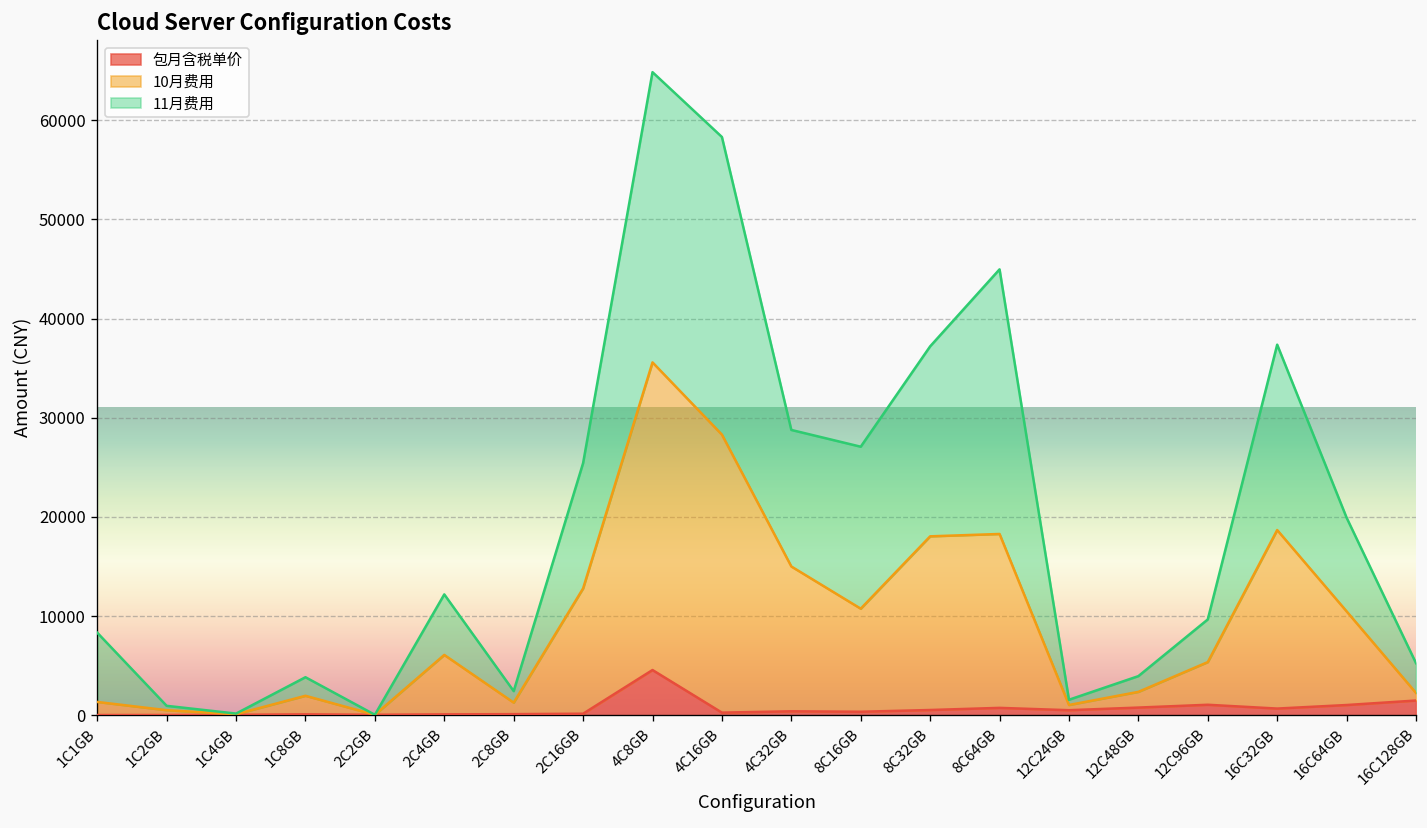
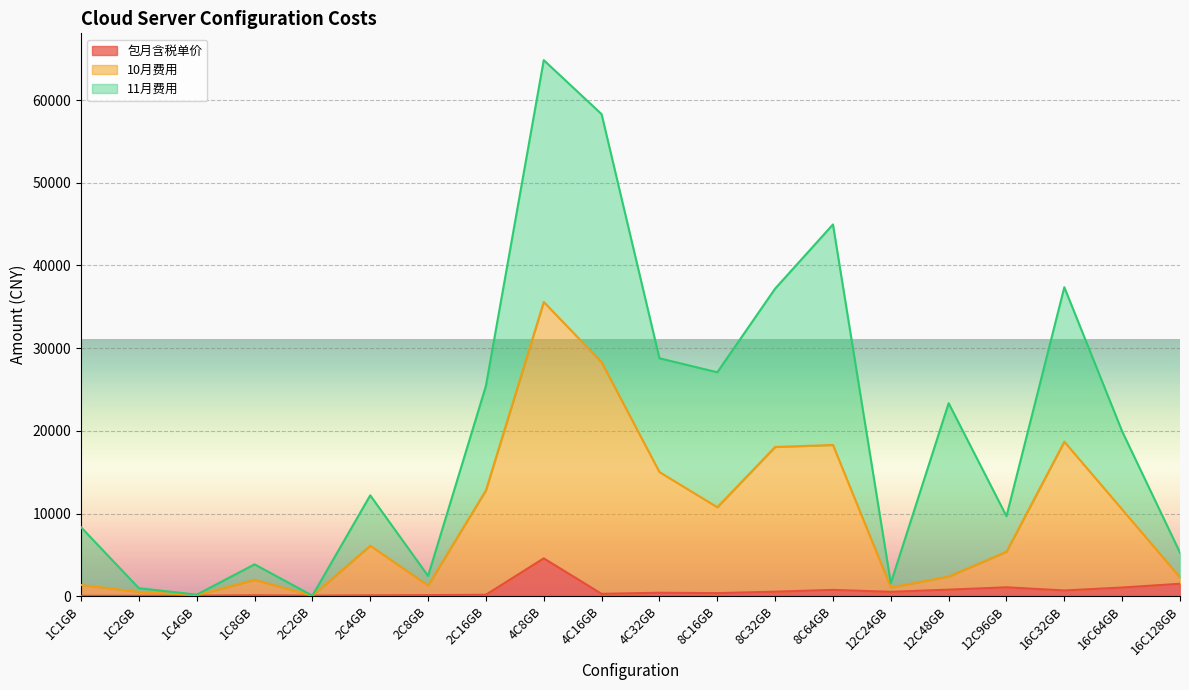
11月费用, 12C48GB: 2000 -> 21000
